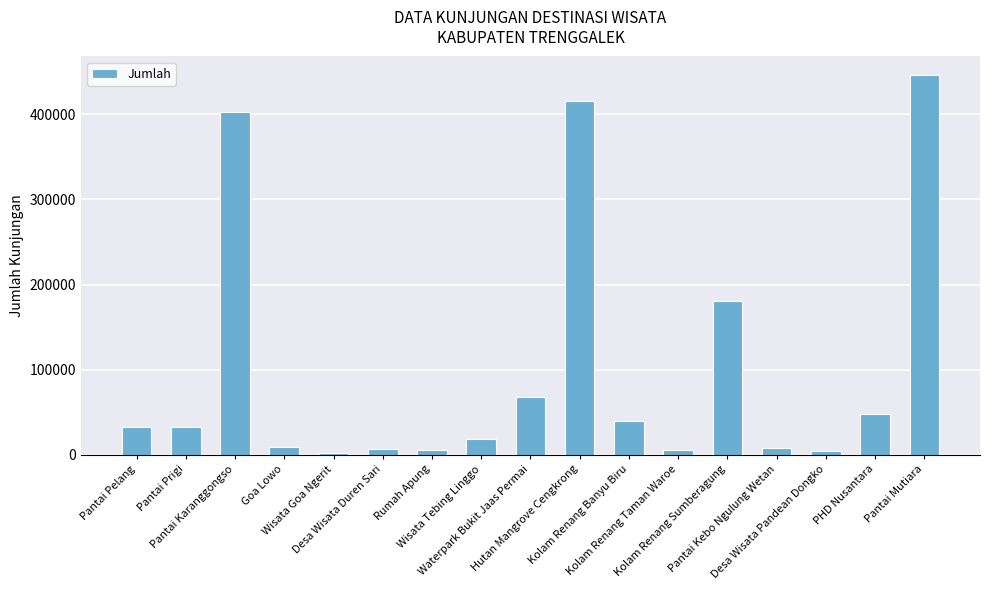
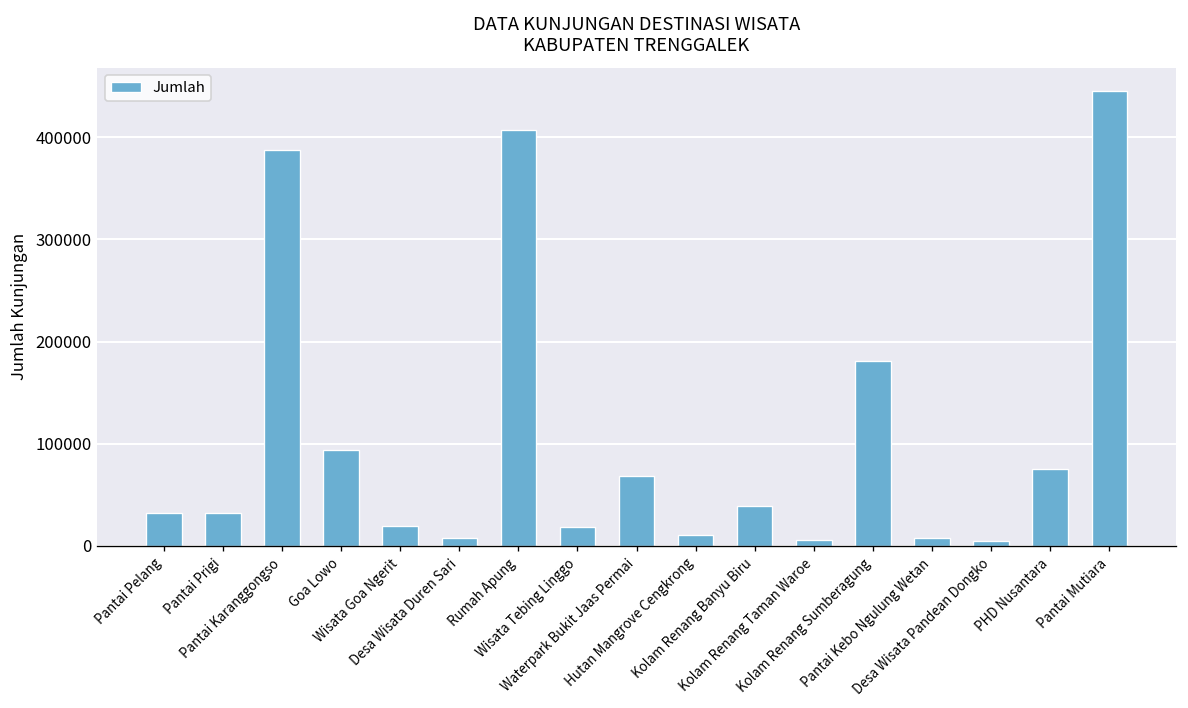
Pantai Karanggongso: 400000 -> 390000
Goa Lowo: 10000 -> 90000
Wisata Goa Ngerit: 0 -> 20000
Rumah Apung: 10000 -> 410000
Hutan Mangrove Cengkrong: 420000 -> 10000
PHD Nusantara: 50000 -> 70000
